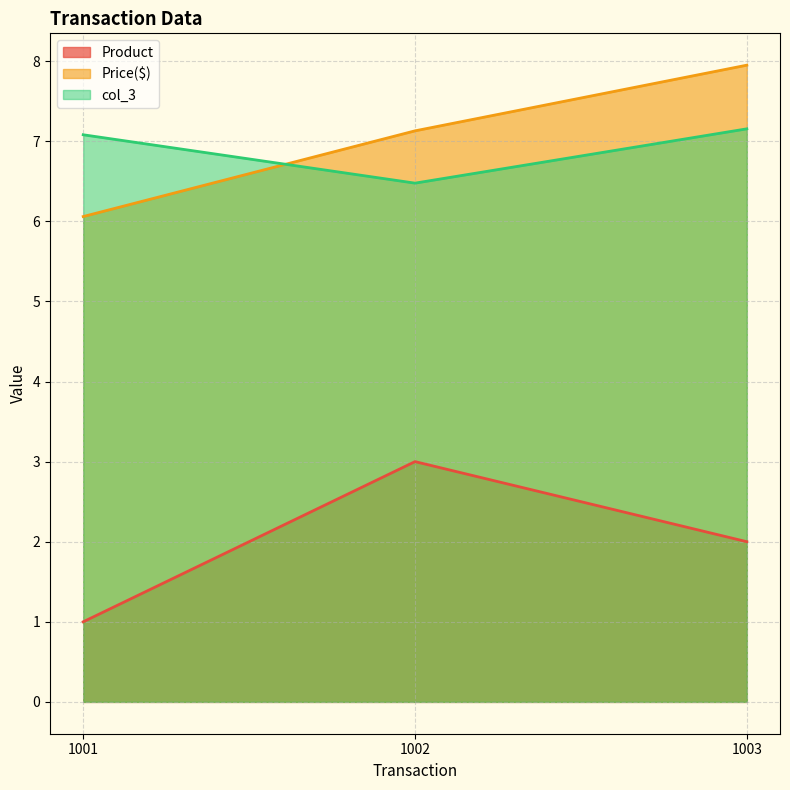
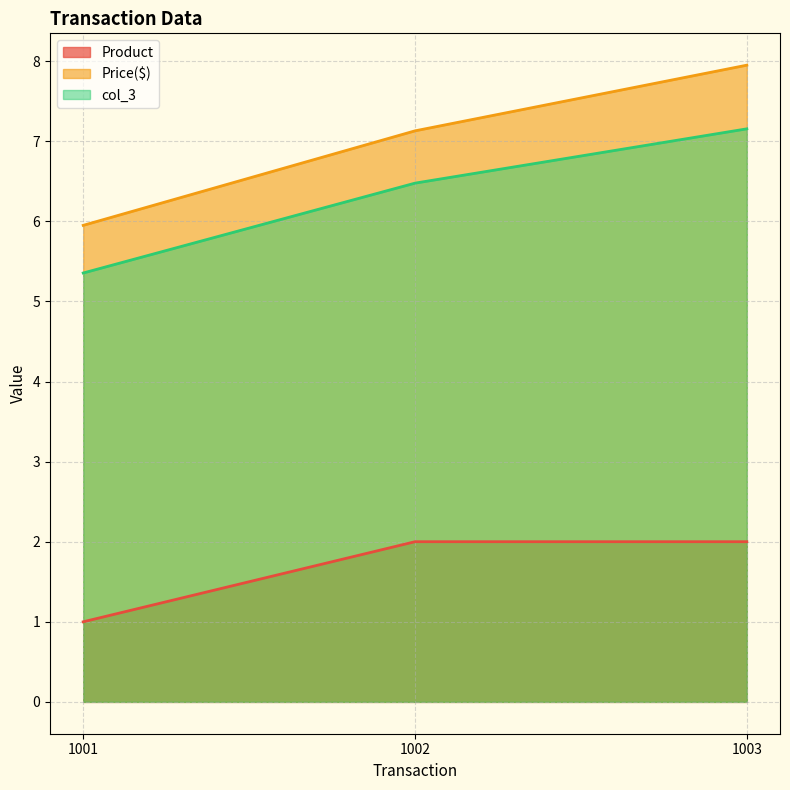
Price($), 1001: 6.1 -> 6.0
col_3, 1001: 7.1 -> 5.4
Product, 1002: 3 -> 2
